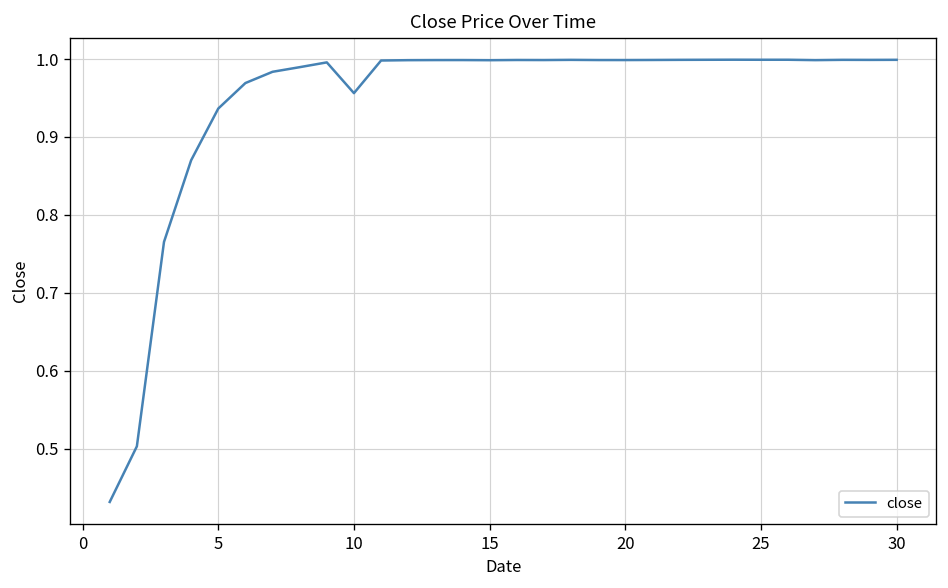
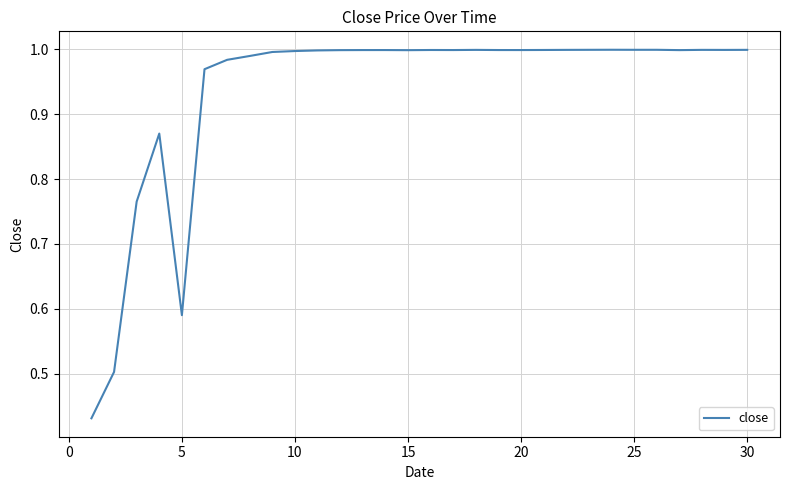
5: 0.94 -> 0.59
10: 0.96 -> 1.00
